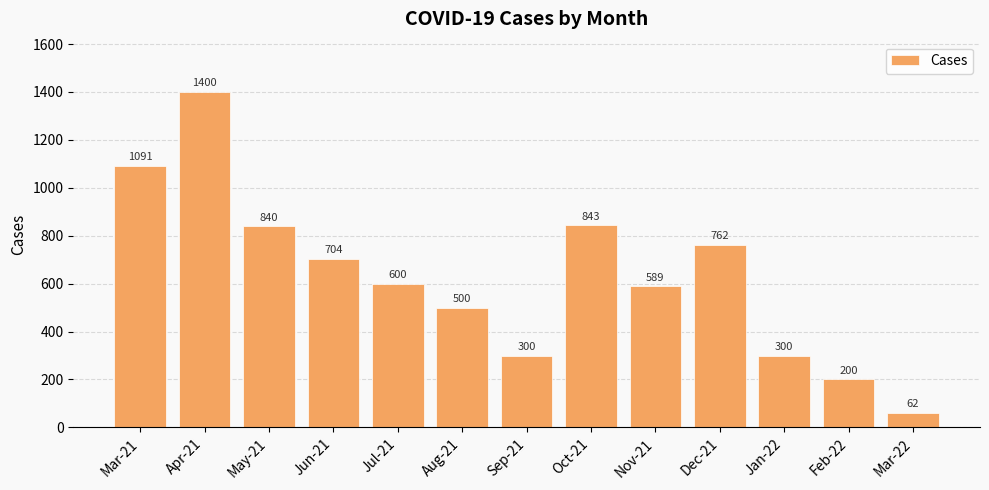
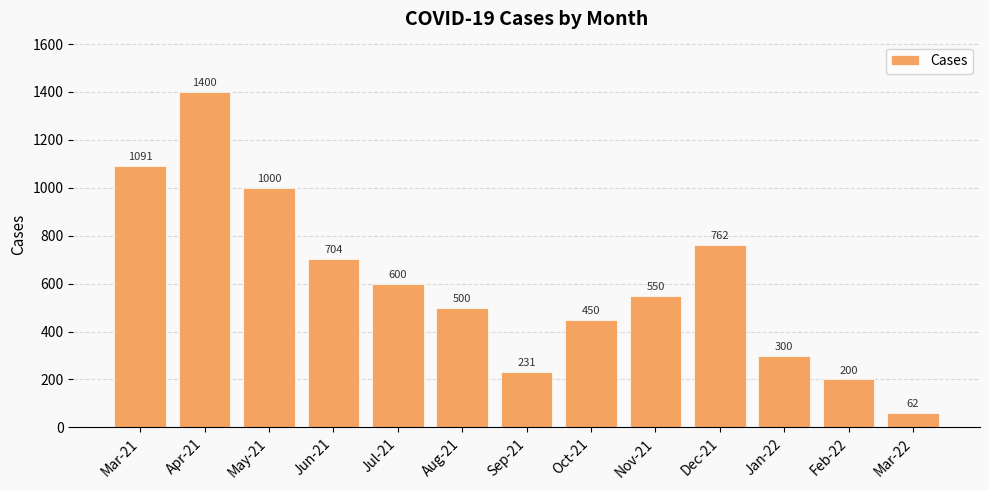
May-21: 840 -> 1000
Sep-21: 300 -> 231
Oct-21: 843 -> 450
Nov-21: 589 -> 550
